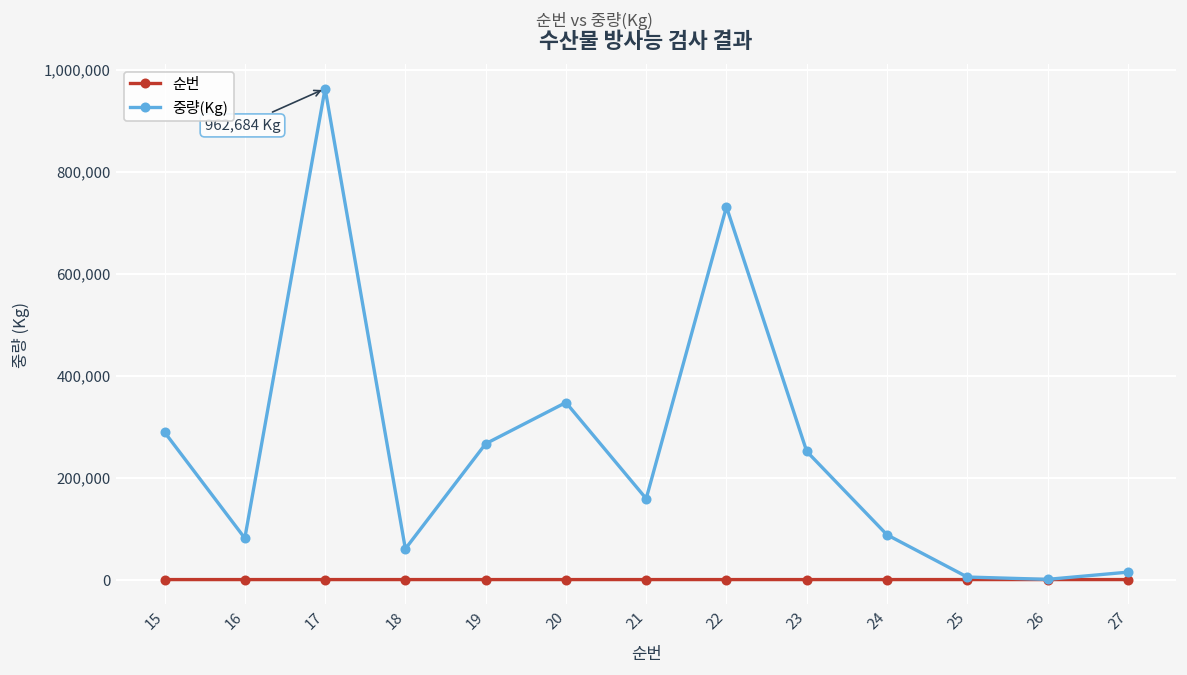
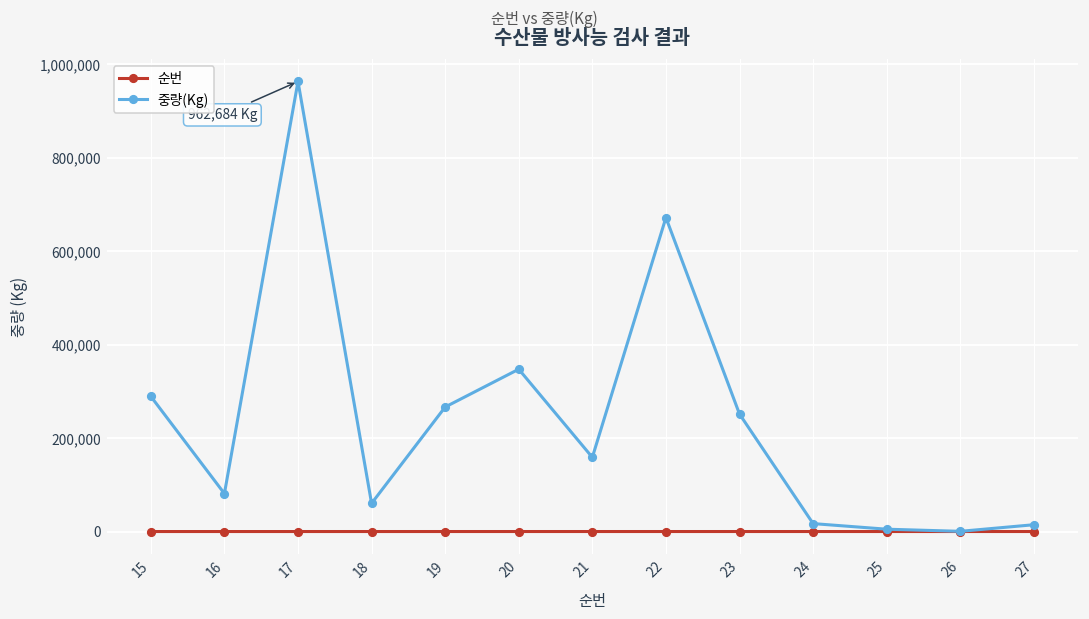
중량(Kg), 22: 730,000 -> 670,000
중량(Kg), 24: 90,000 -> 20,000
